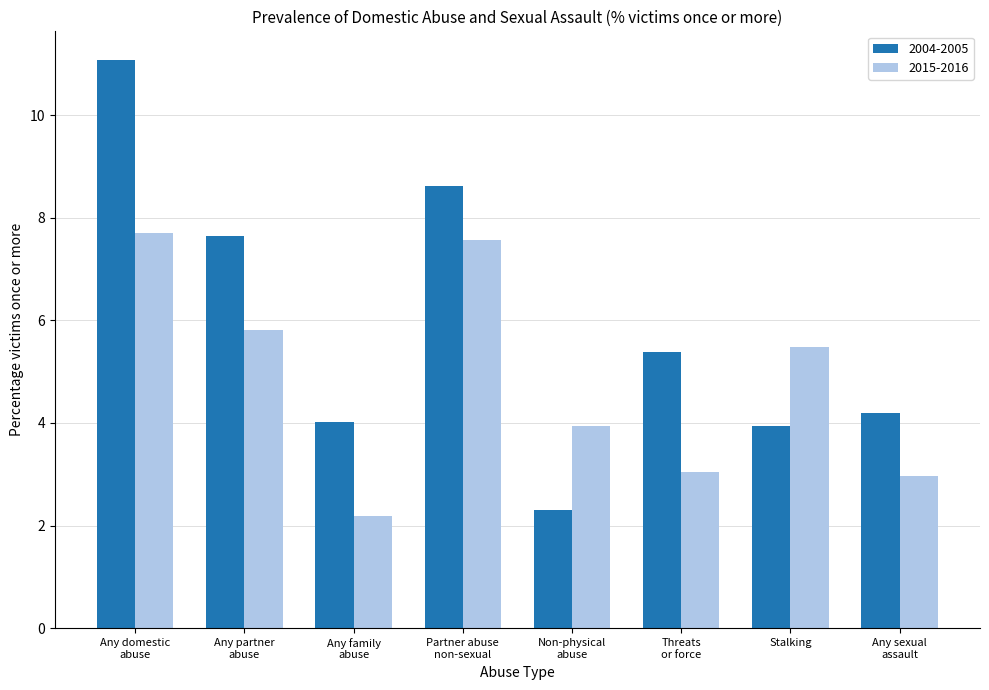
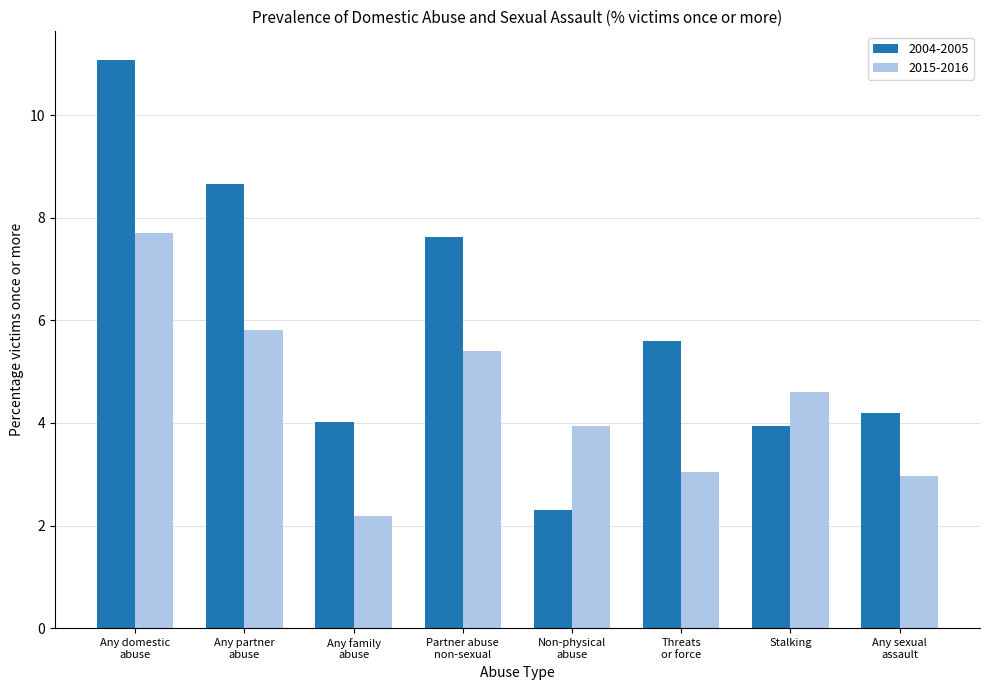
2004-2005, Any partner abuse: 7.6 -> 8.7
2004-2005, Partner abuse non-sexual: 8.6 -> 7.6
2015-2016, Partner abuse non-sexual: 7.6 -> 5.4
2004-2005, Threats or force: 5.4 -> 5.6
2015-2016, Stalking: 5.5 -> 4.6
